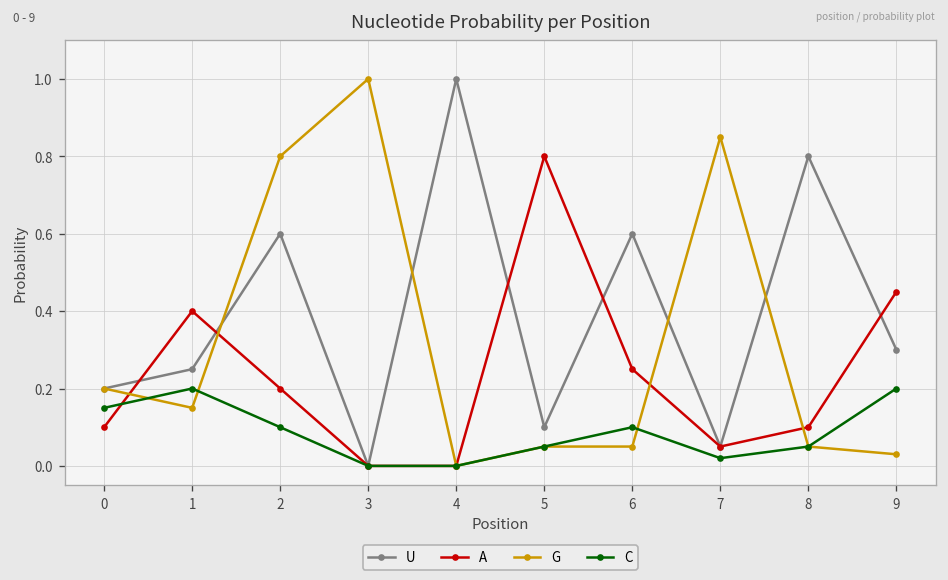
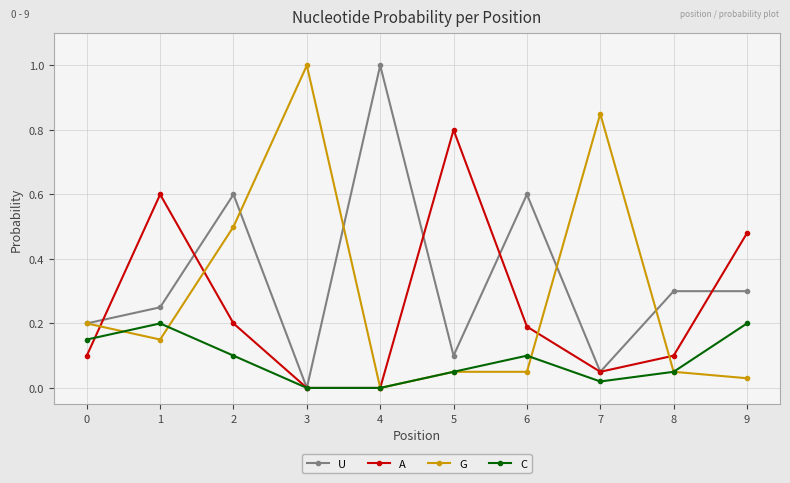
A, 1: 0.4 -> 0.6
G, 2: 0.8 -> 0.5
A, 6: 0.25 -> 0.19
U, 8: 0.8 -> 0.3
A, 9: 0.45 -> 0.48
